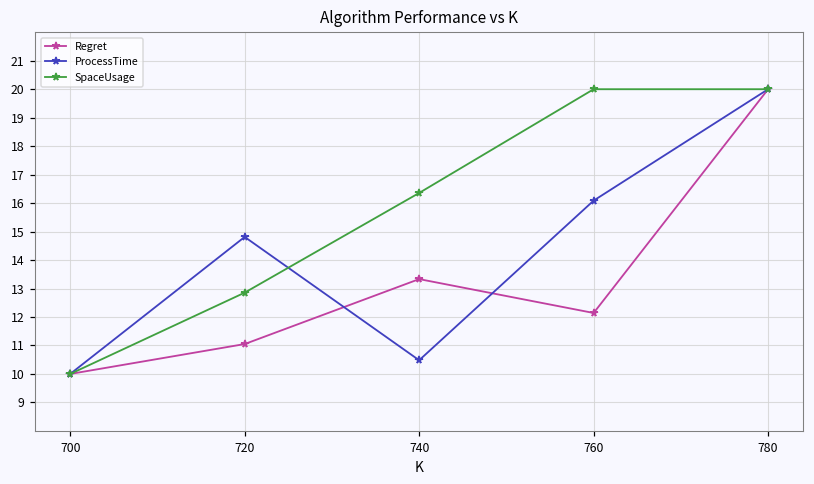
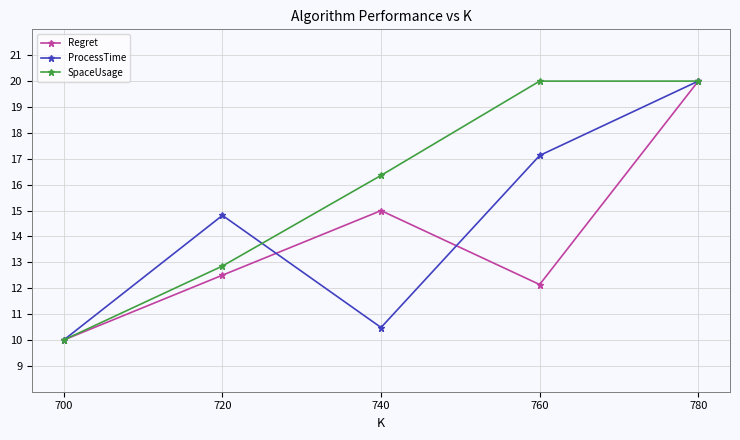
Regret, 720: 11.0 -> 12.5
Regret, 740: 13.3 -> 15.0
ProcessTime, 760: 16.1 -> 17.1
